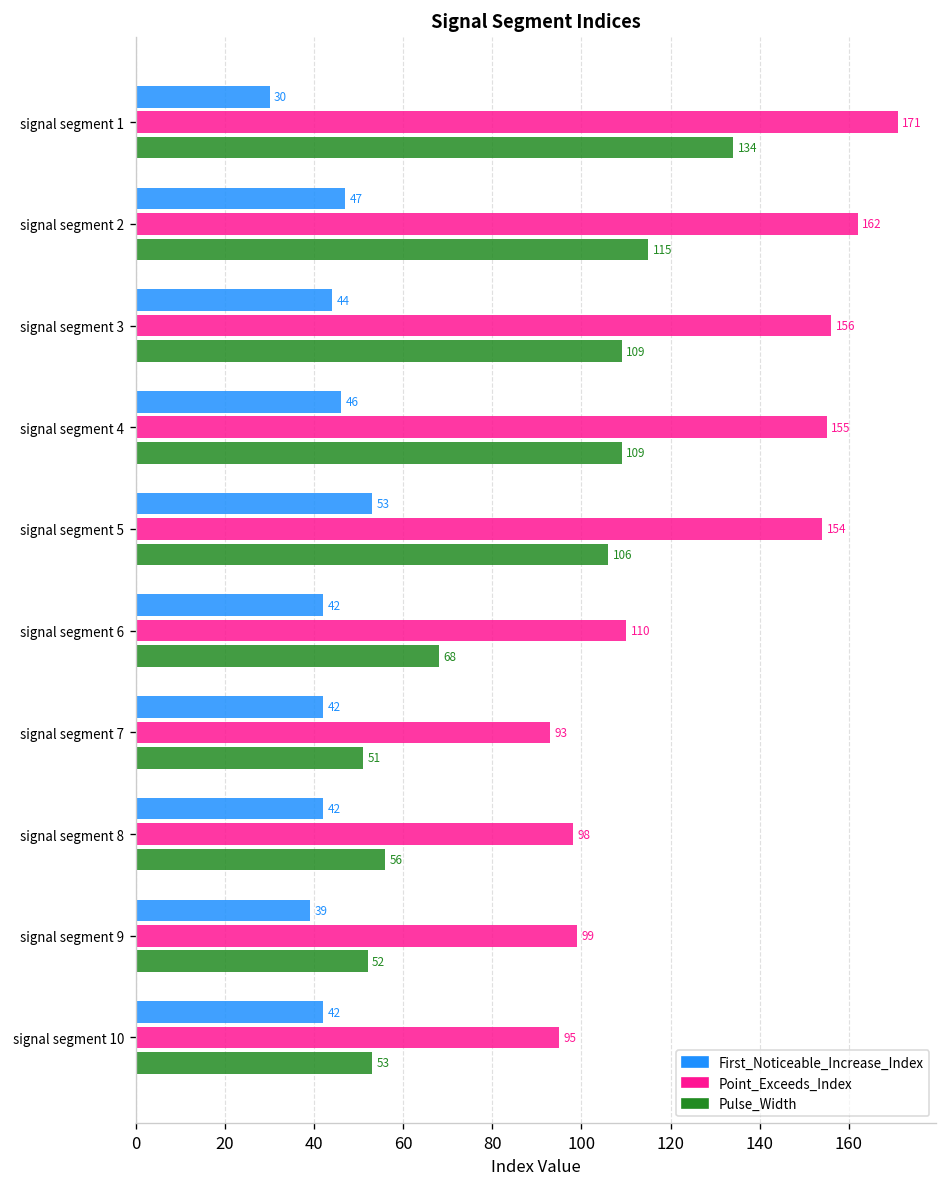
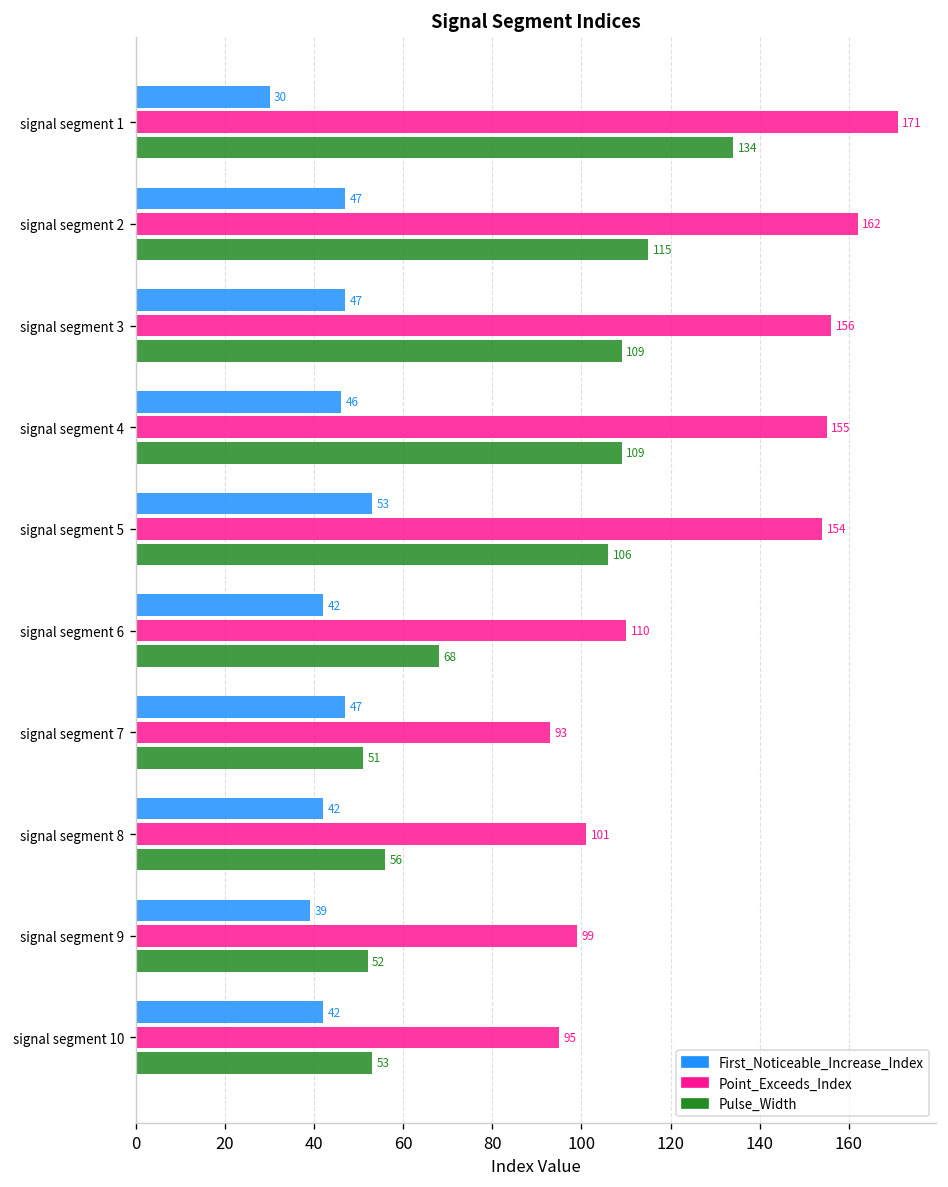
First_Noticeable_Increase_Index, signal segment 3: 44 -> 47
First_Noticeable_Increase_Index, signal segment 7: 42 -> 47
Point_Exceeds_Index, signal segment 8: 98 -> 101
